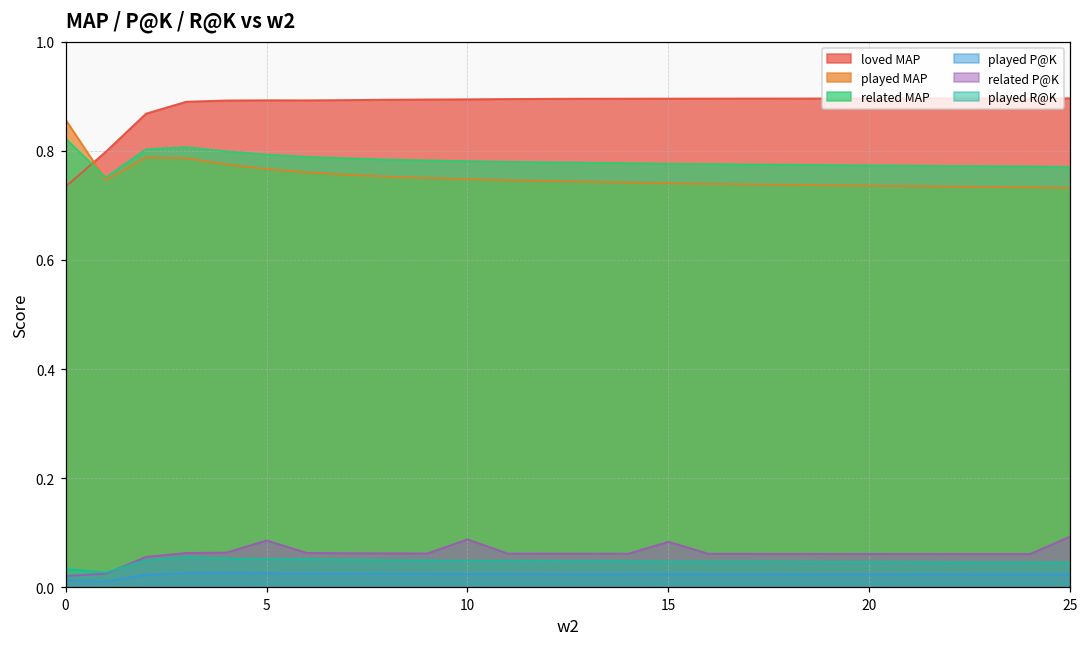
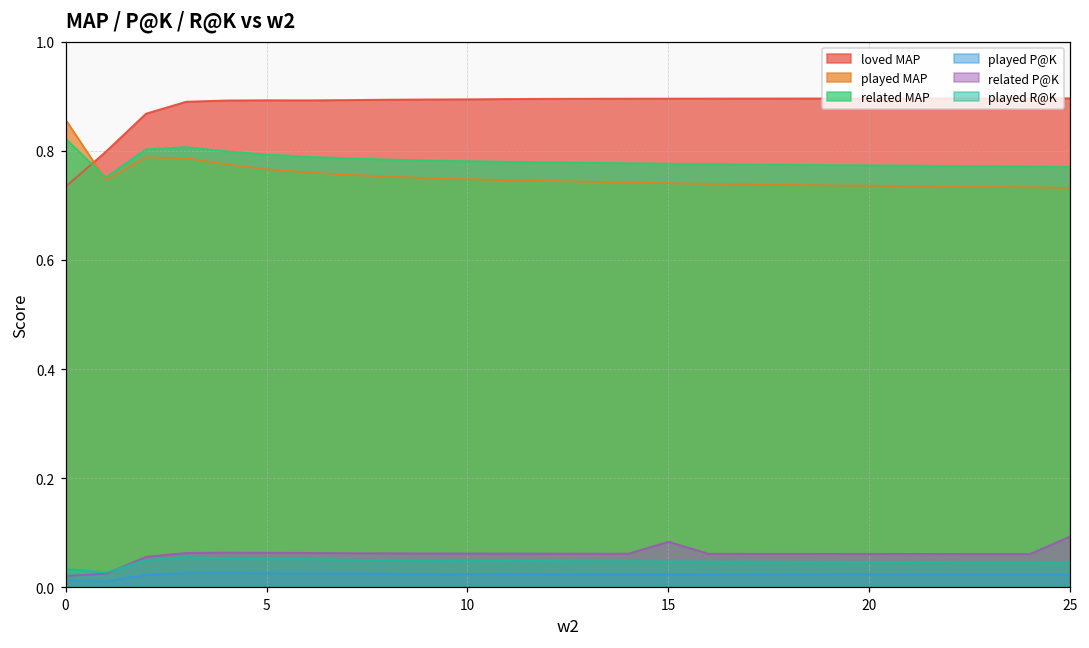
related P@K, 5: 0.09 -> 0.06
related P@K, 10: 0.09 -> 0.06
